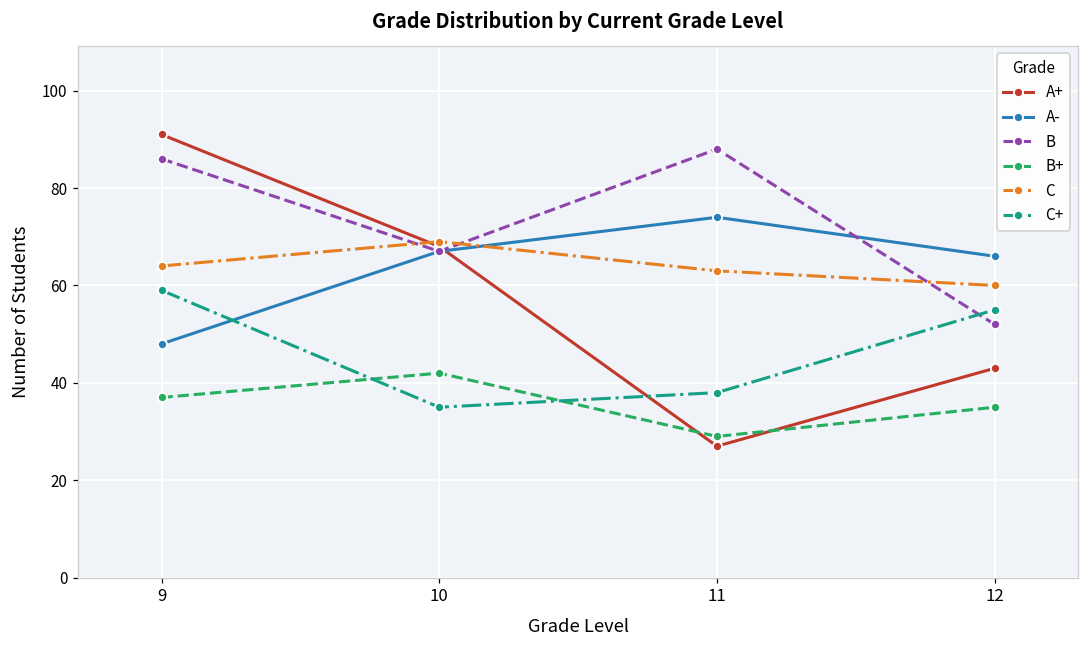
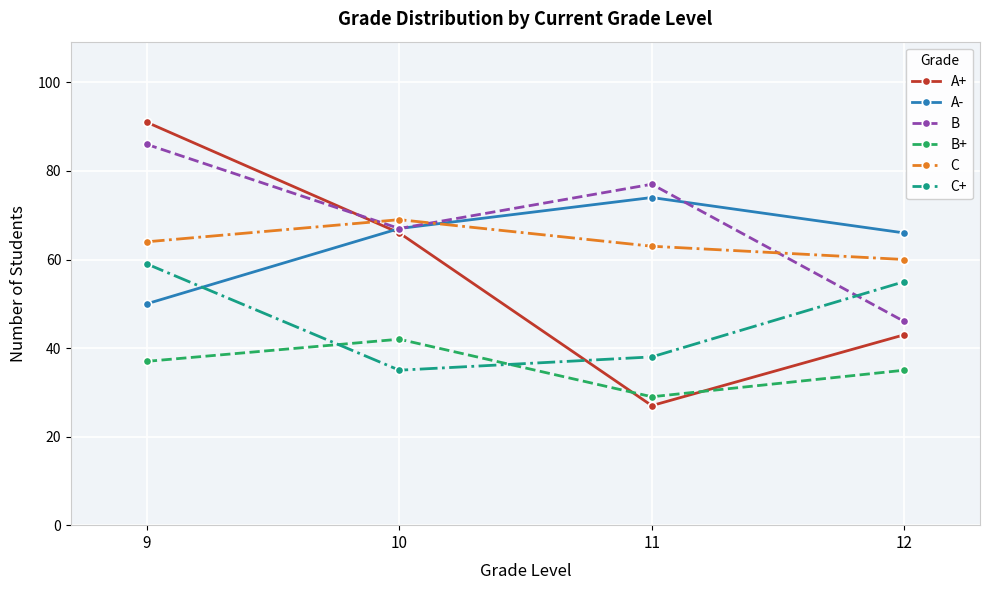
A-, 9: 48 -> 50
A+, 10: 68 -> 66
B, 11: 88 -> 77
B, 12: 52 -> 46
